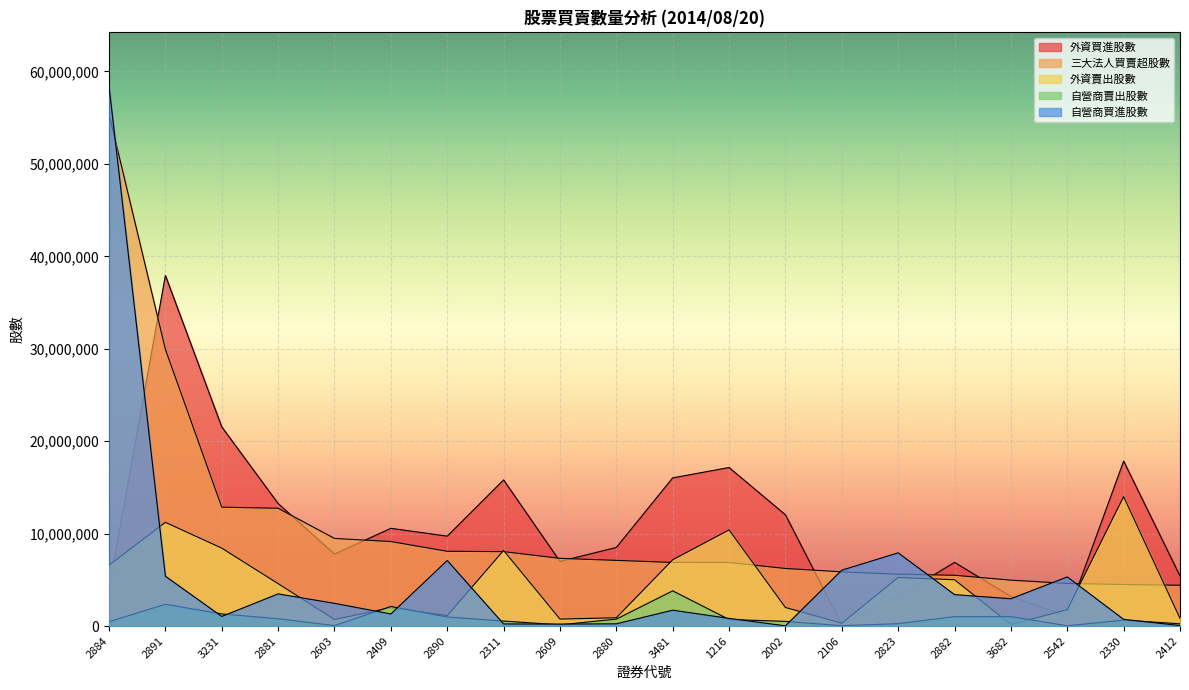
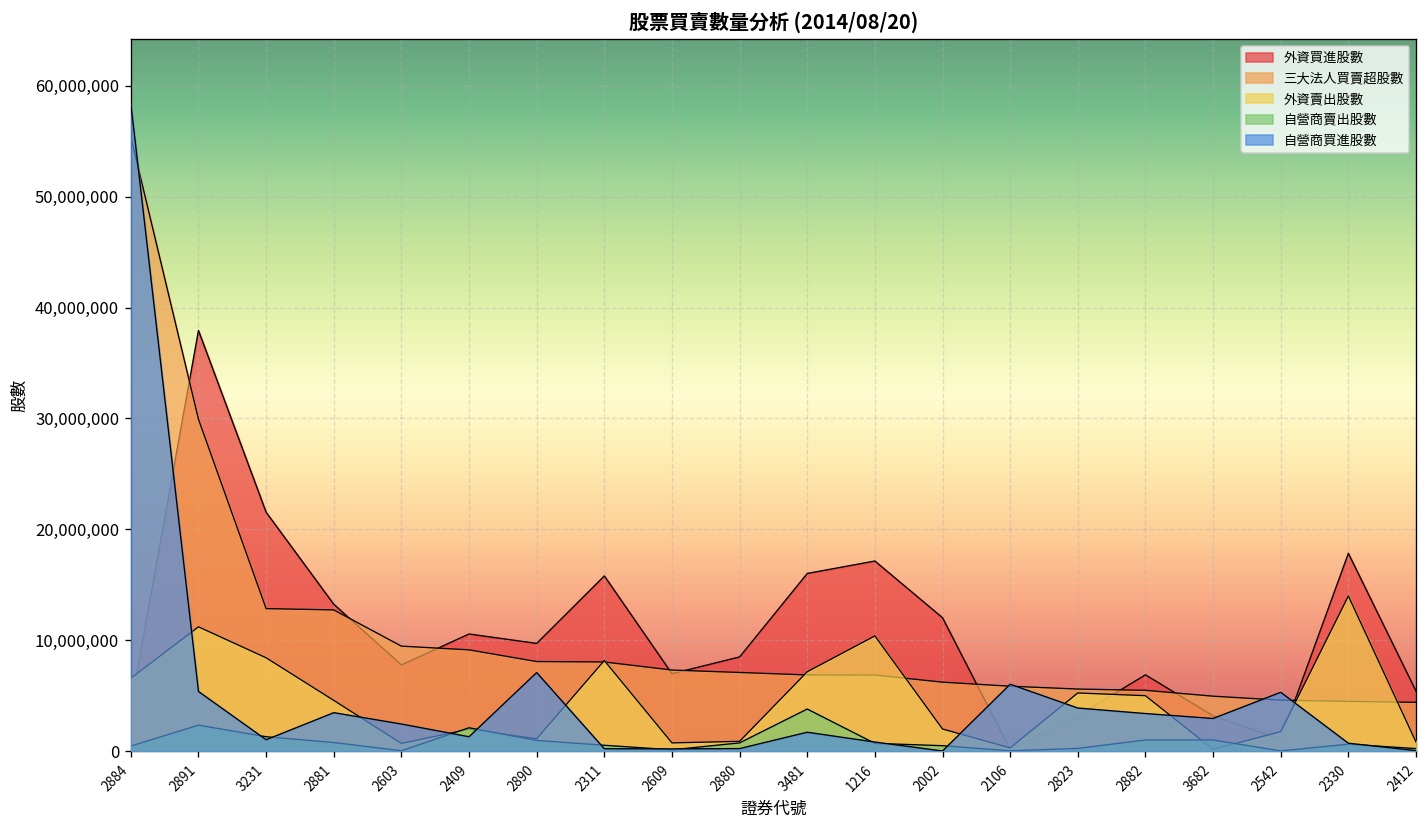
自營商買進股數, 2823: 8,000,000 -> 4,000,000
